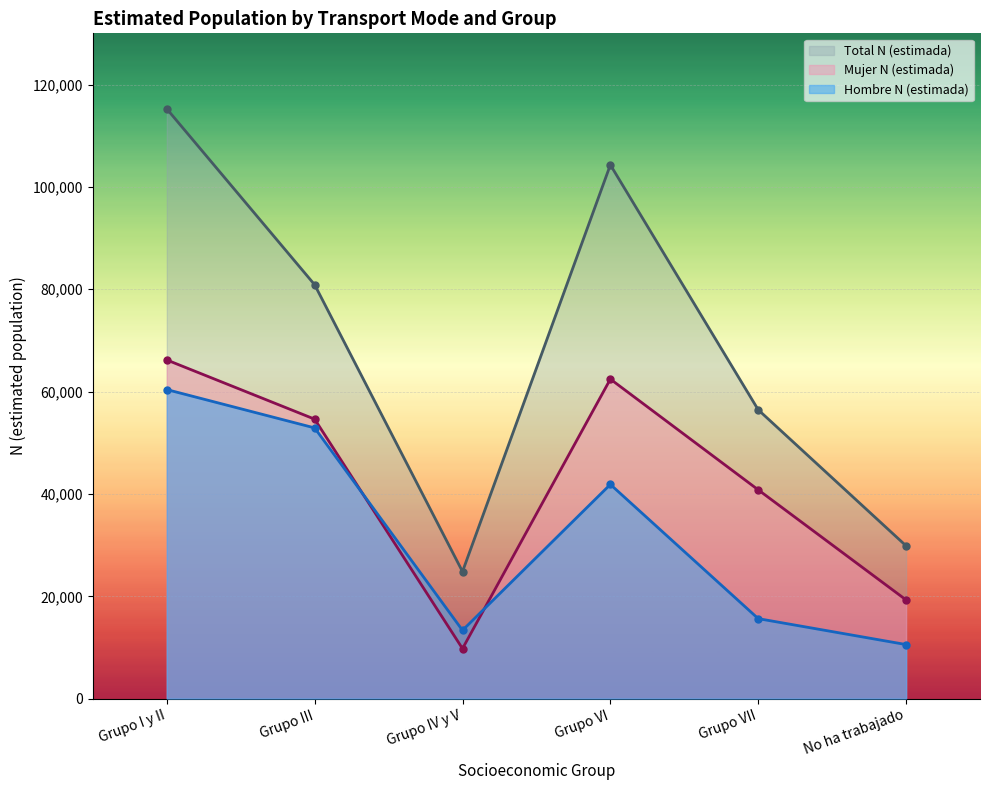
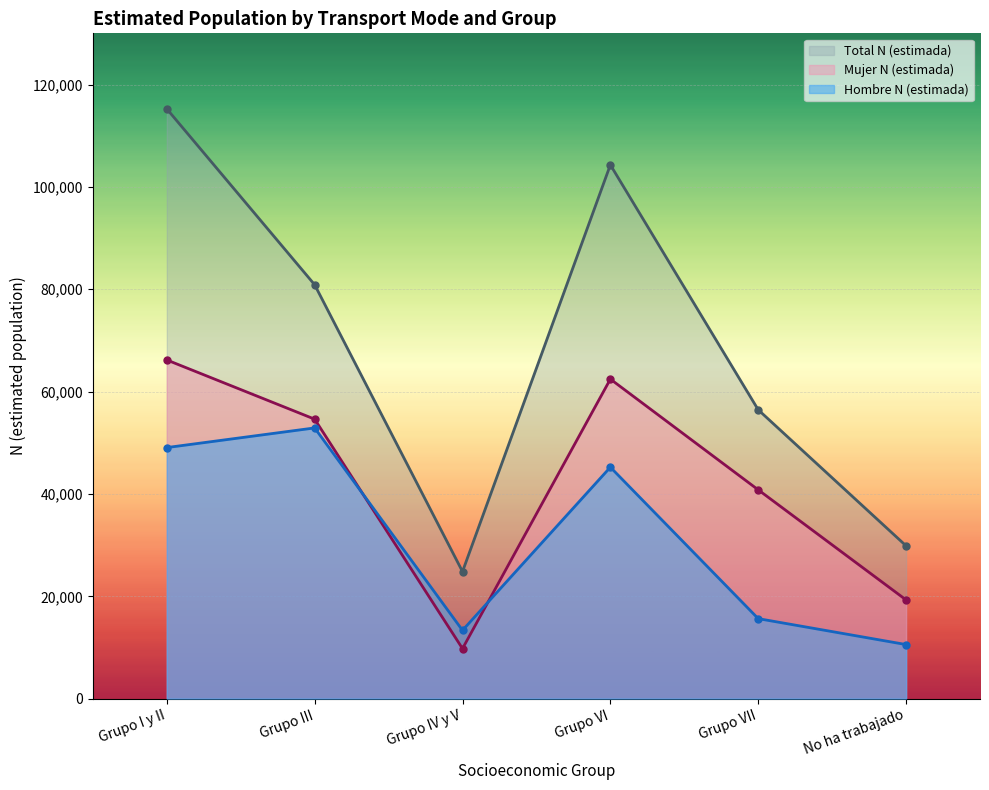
Hombre N (estimada), Grupo I y II: 60,000 -> 49,000
Hombre N (estimada), Grupo VI: 42,000 -> 45,000
